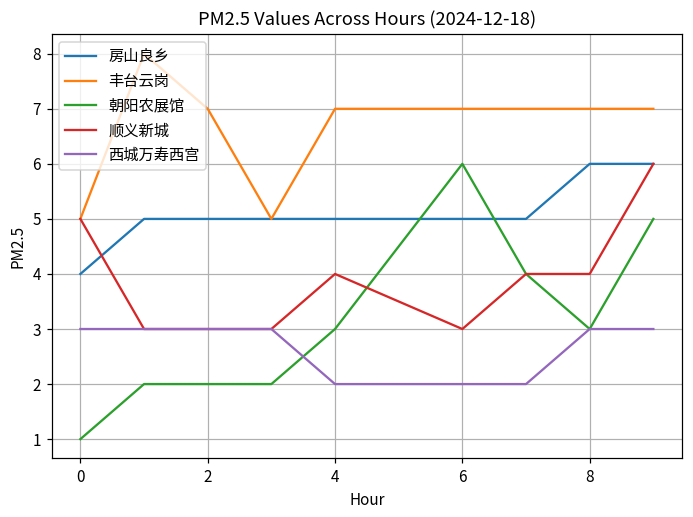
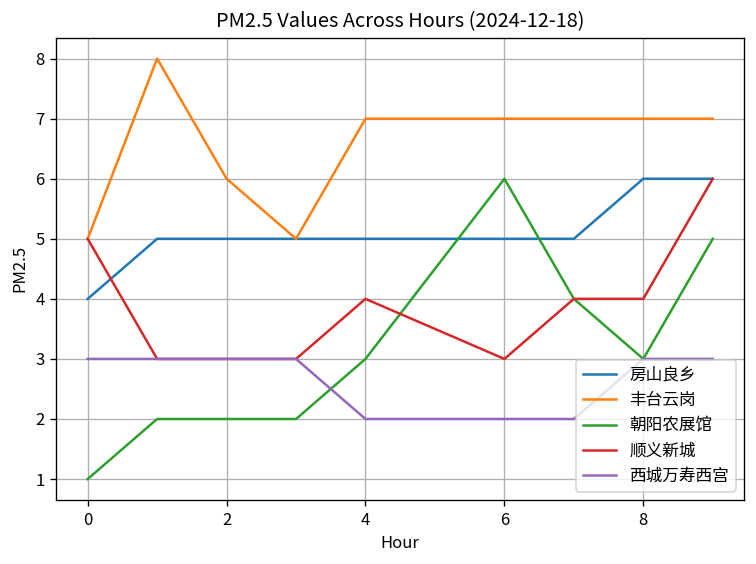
丰台云岗, 2: 7 -> 6
